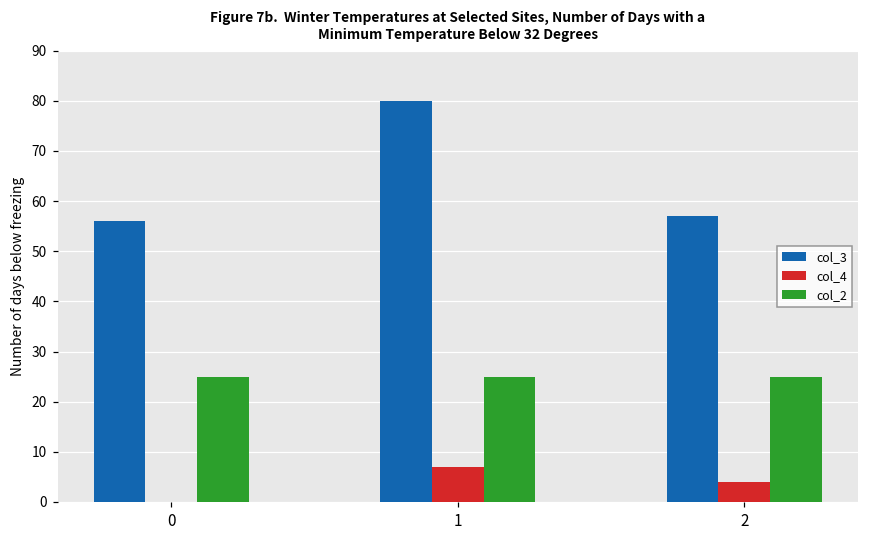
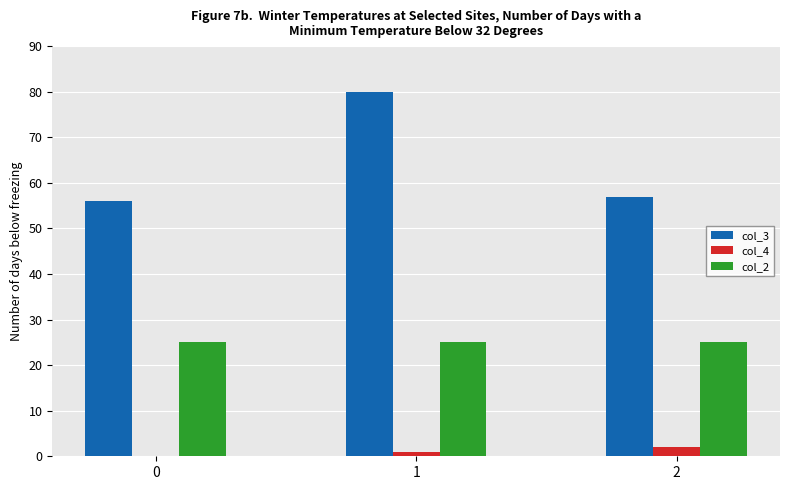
col_4, 1: 7 -> 1
col_4, 2: 4 -> 2
